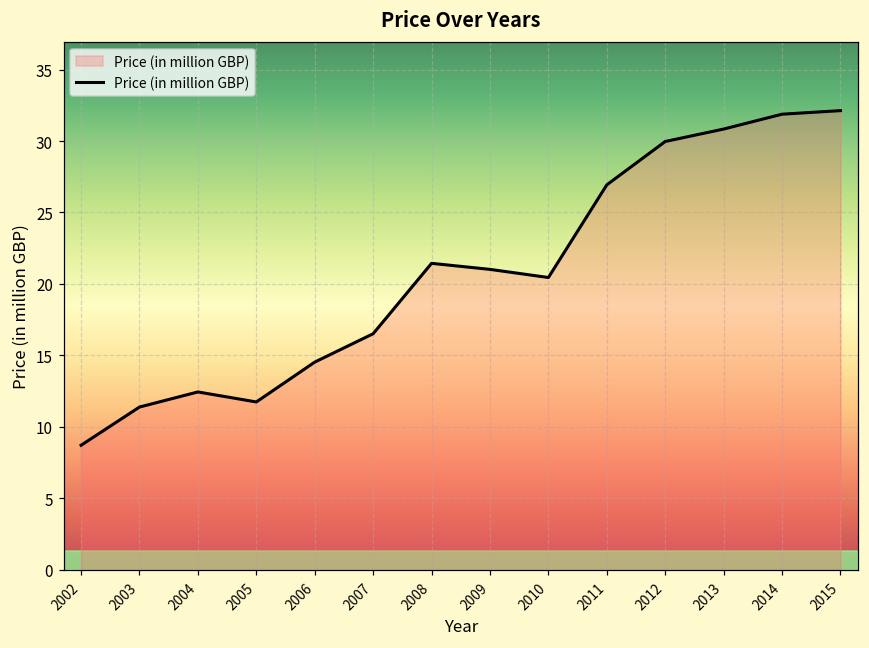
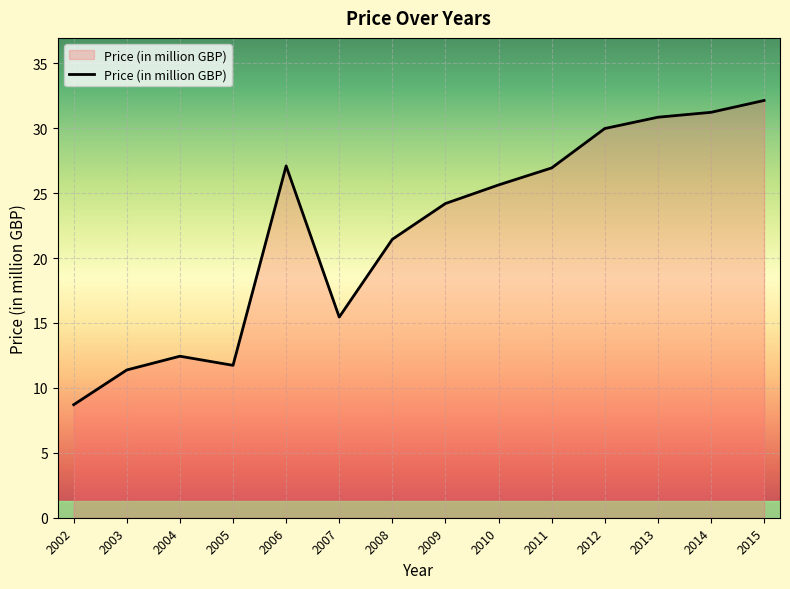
2006: 14.5 -> 27.1
2007: 16.5 -> 15.5
2009: 21.0 -> 24.2
2010: 20.4 -> 25.6
2014: 31.9 -> 31.2
